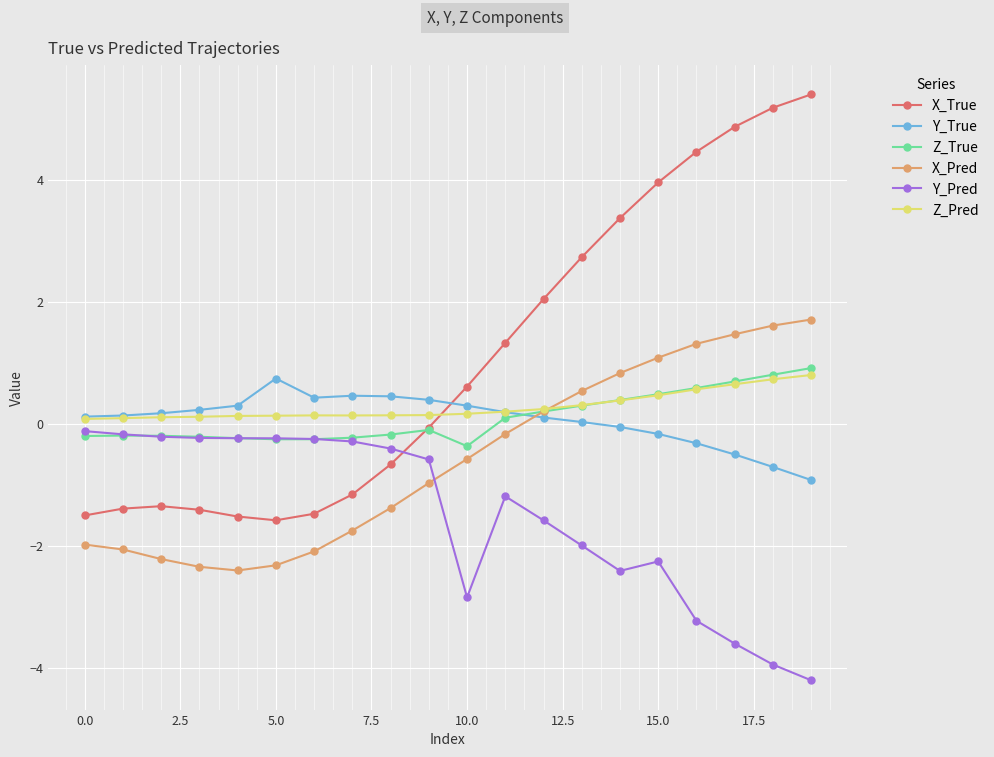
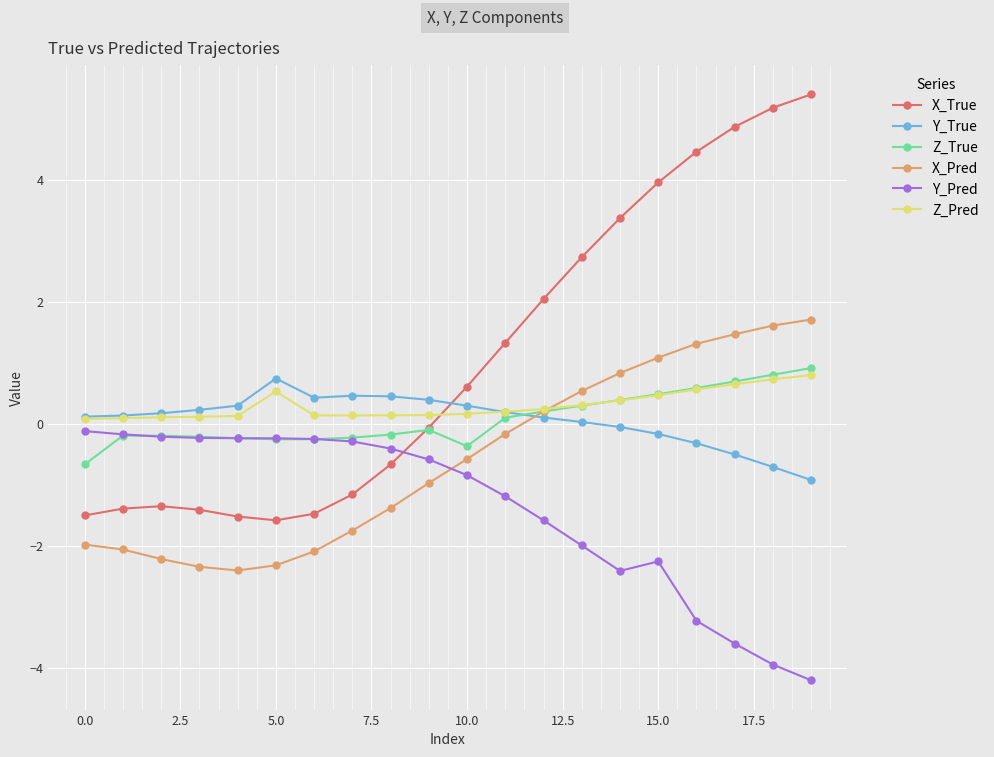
Z_True, 0.0: -0.2 -> -0.7
Z_Pred, 5.0: 0.1 -> 0.5
Y_Pred, 10.0: -2.8 -> -0.8
